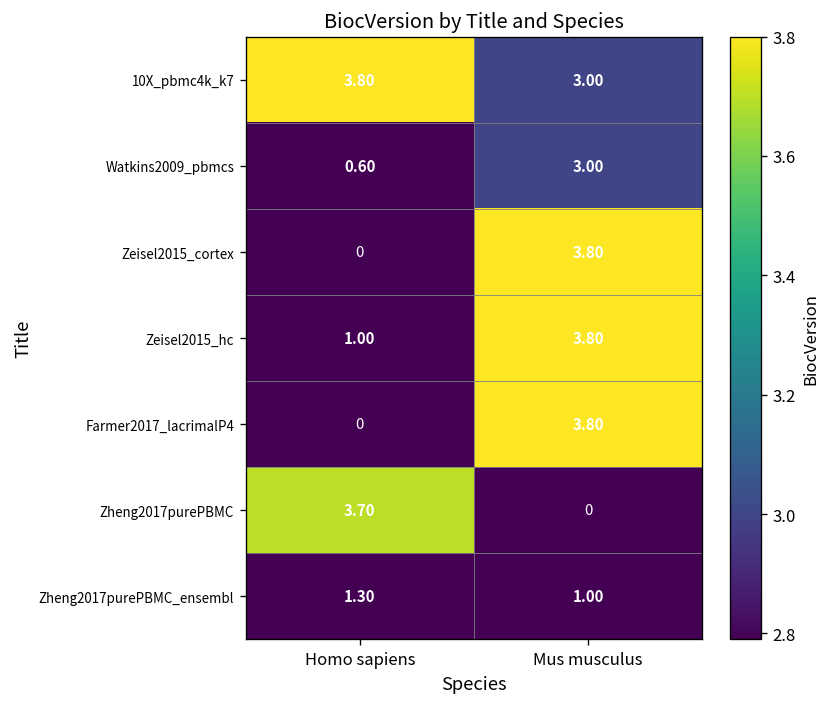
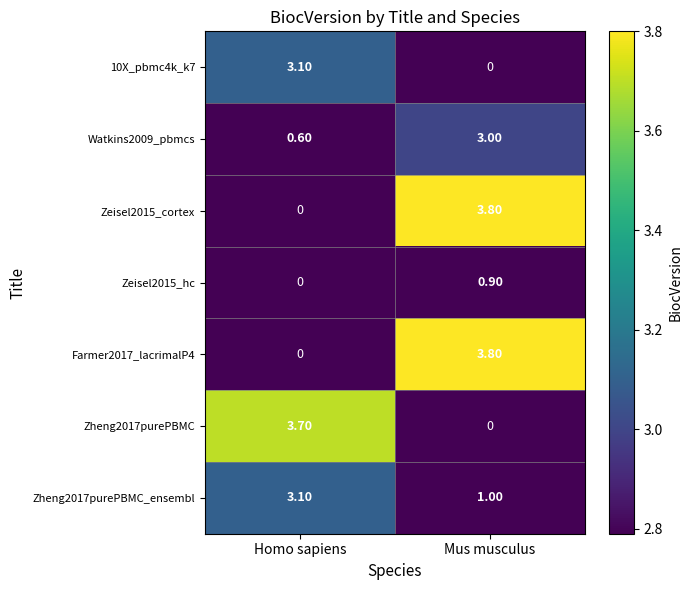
10X_pbmc4k_k7, Homo sapiens: 3.80 -> 3.10
10X_pbmc4k_k7, Mus musculus: 3.00 -> 0
Zeisel2015_hc, Homo sapiens: 1.00 -> 0
Zeisel2015_hc, Mus musculus: 3.80 -> 0.90
Zheng2017purePBMC_ensembl, Homo sapiens: 1.30 -> 3.10
